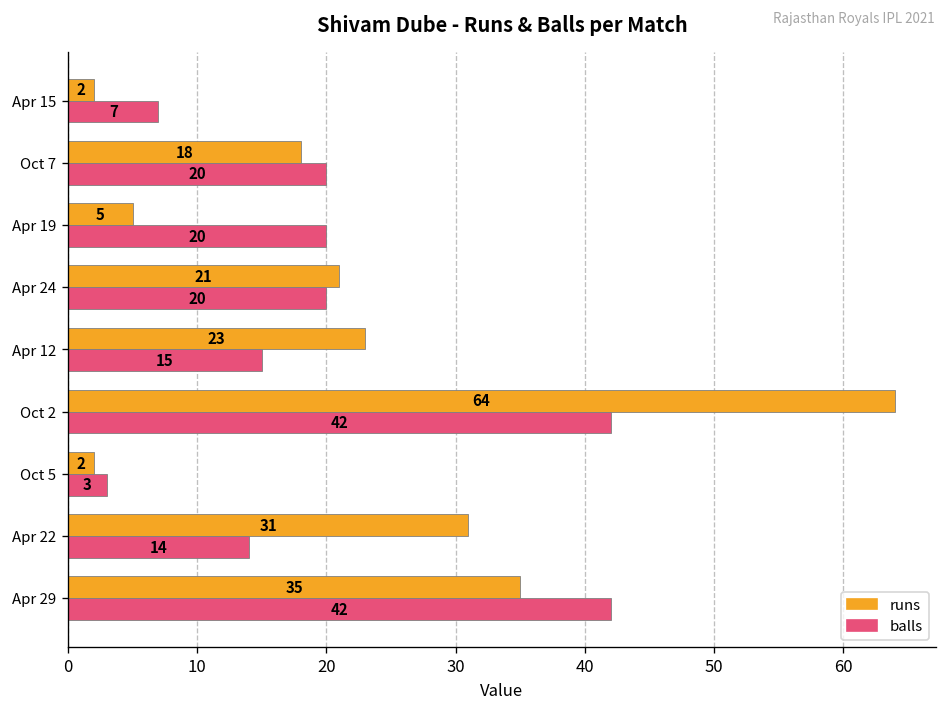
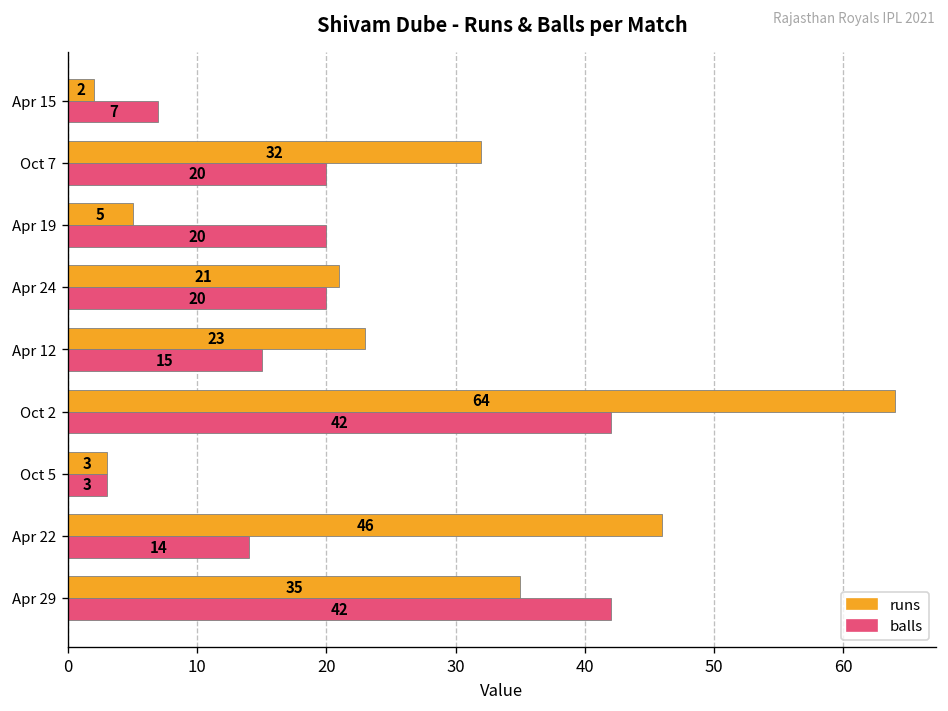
runs, Oct 7: 18 -> 32
runs, Oct 5: 2 -> 3
runs, Apr 22: 31 -> 46
